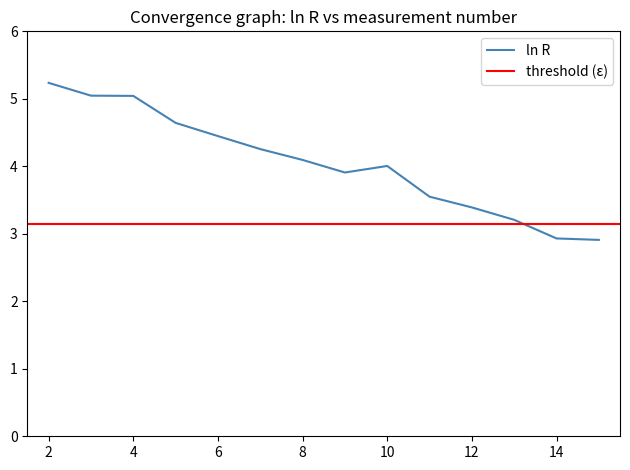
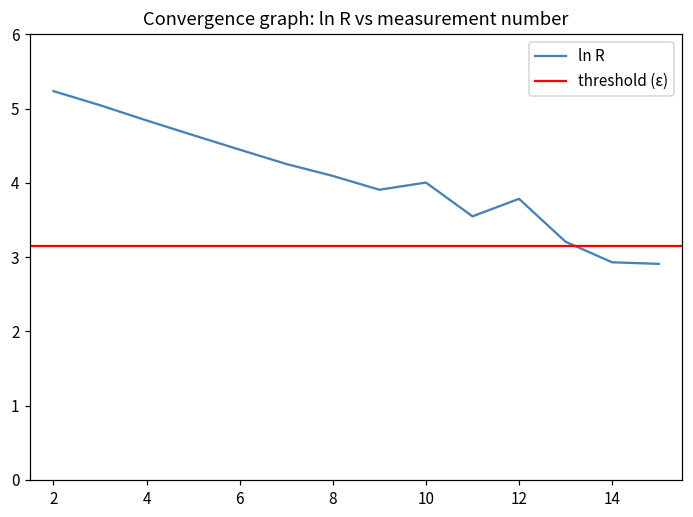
4: 5.0 -> 4.8
12: 3.4 -> 3.8
